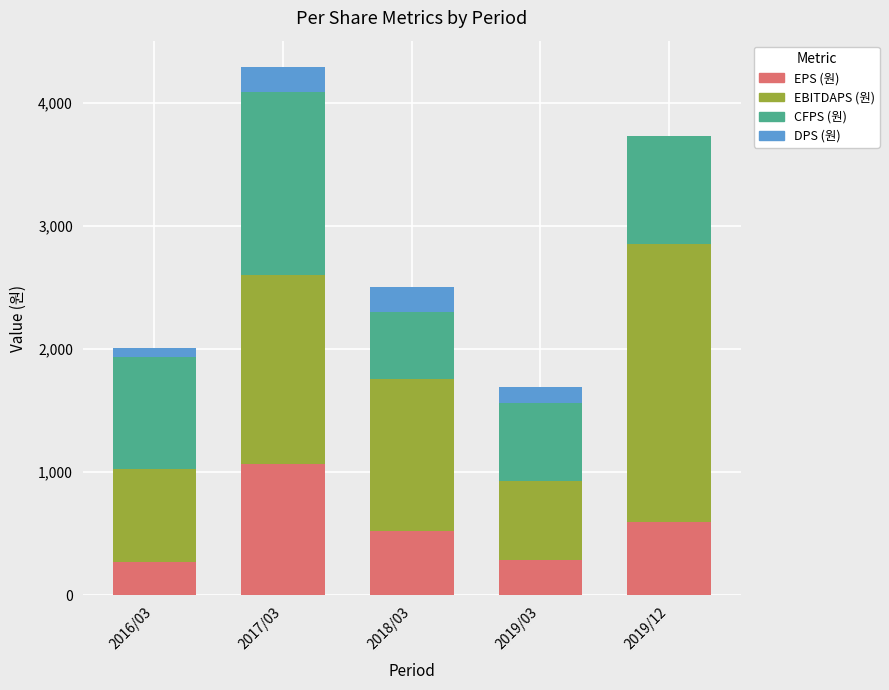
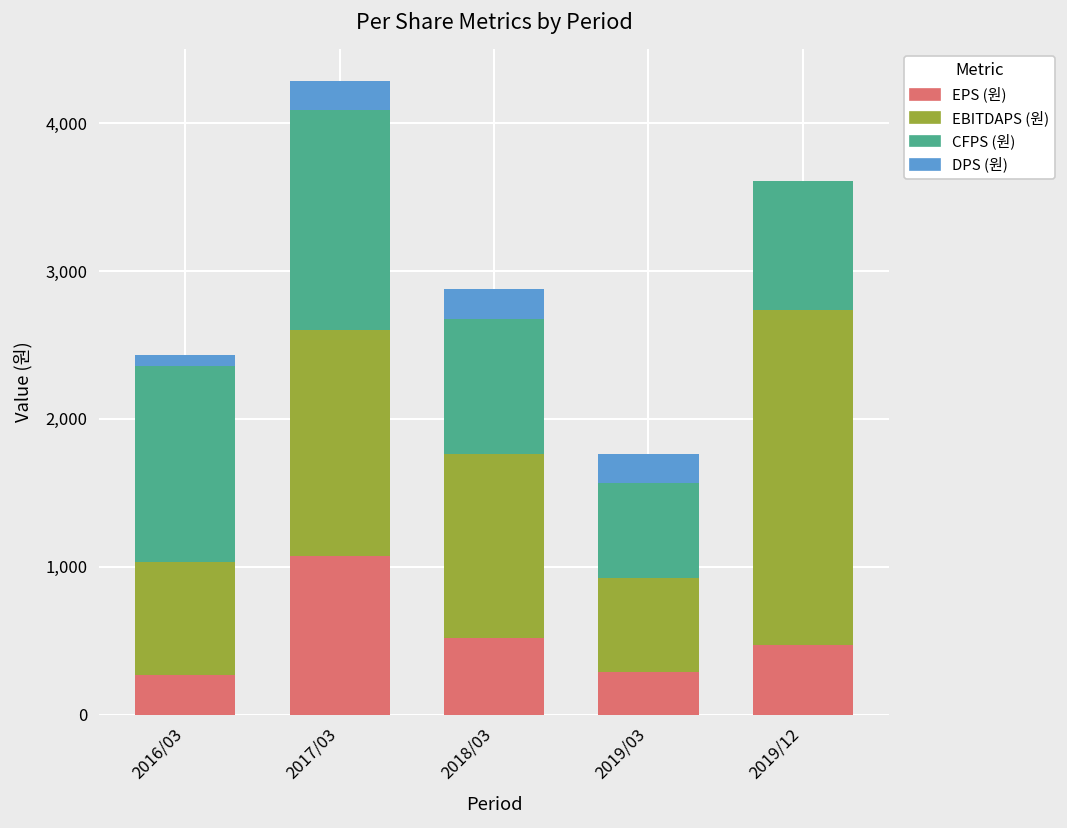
CFPS (원), 2016/03: 900 -> 1,330
CFPS (원), 2018/03: 540 -> 920
DPS (원), 2019/03: 120 -> 200
EPS (원), 2019/12: 590 -> 470
